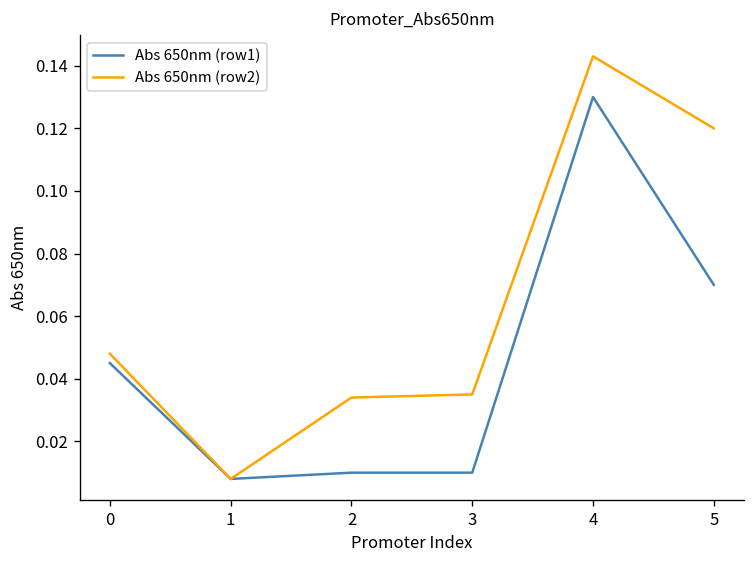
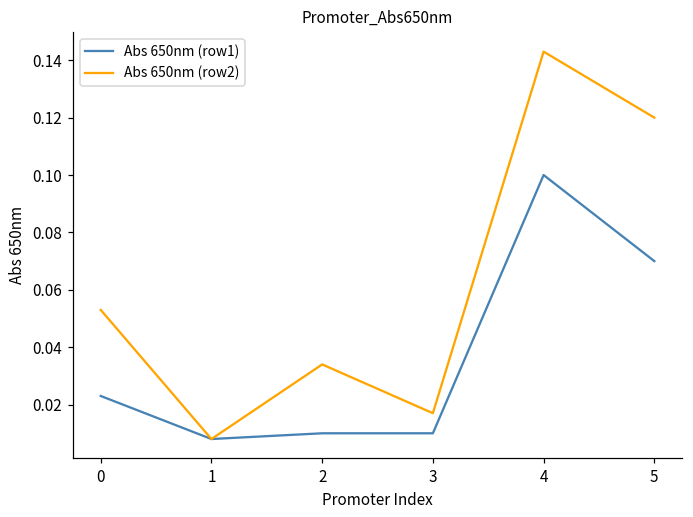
Abs 650nm (row1), 0: 0.045 -> 0.023
Abs 650nm (row2), 0: 0.048 -> 0.053
Abs 650nm (row2), 3: 0.035 -> 0.017
Abs 650nm (row1), 4: 0.13 -> 0.10
